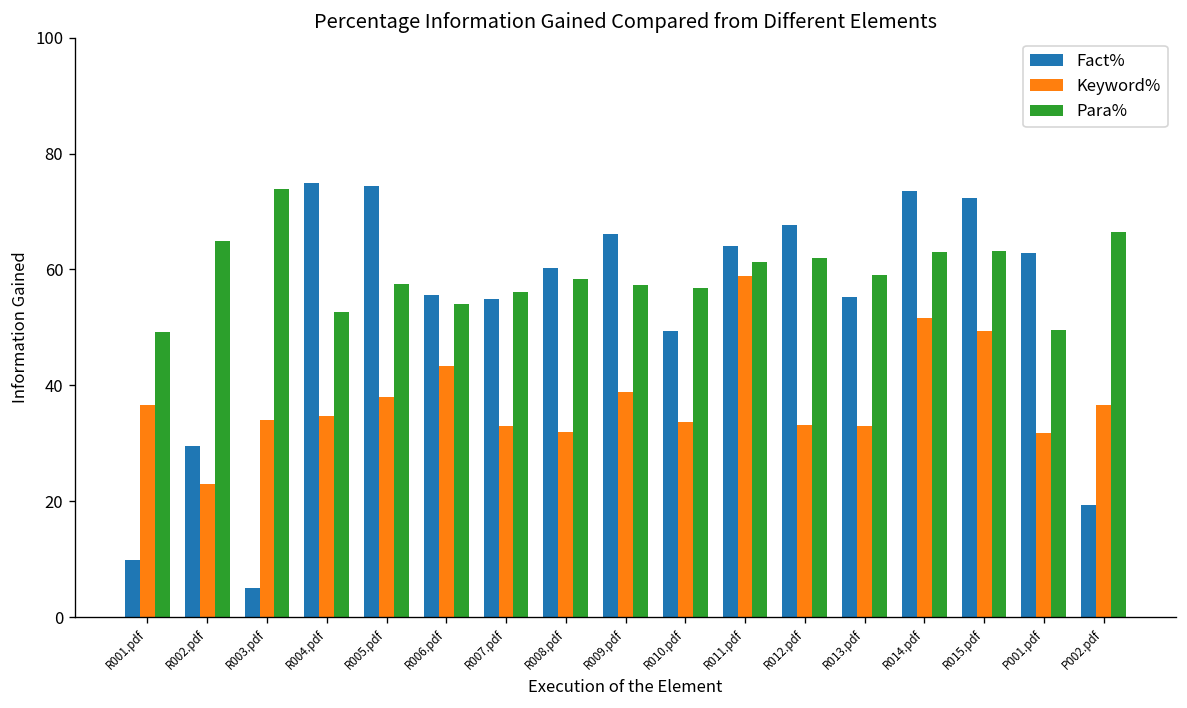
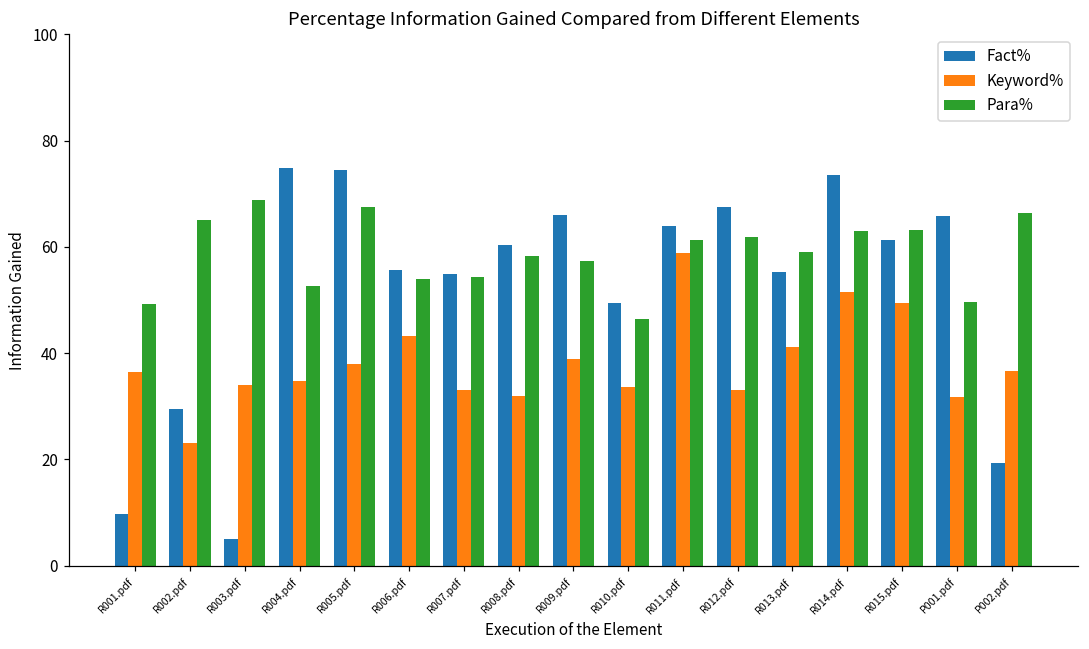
Para%, R003.pdf: 74 -> 69
Para%, R005.pdf: 57 -> 68
Para%, R007.pdf: 56 -> 54
Para%, R010.pdf: 57 -> 46
Keyword%, R013.pdf: 33 -> 41
Fact%, R015.pdf: 72 -> 61
Fact%, P001.pdf: 63 -> 66
